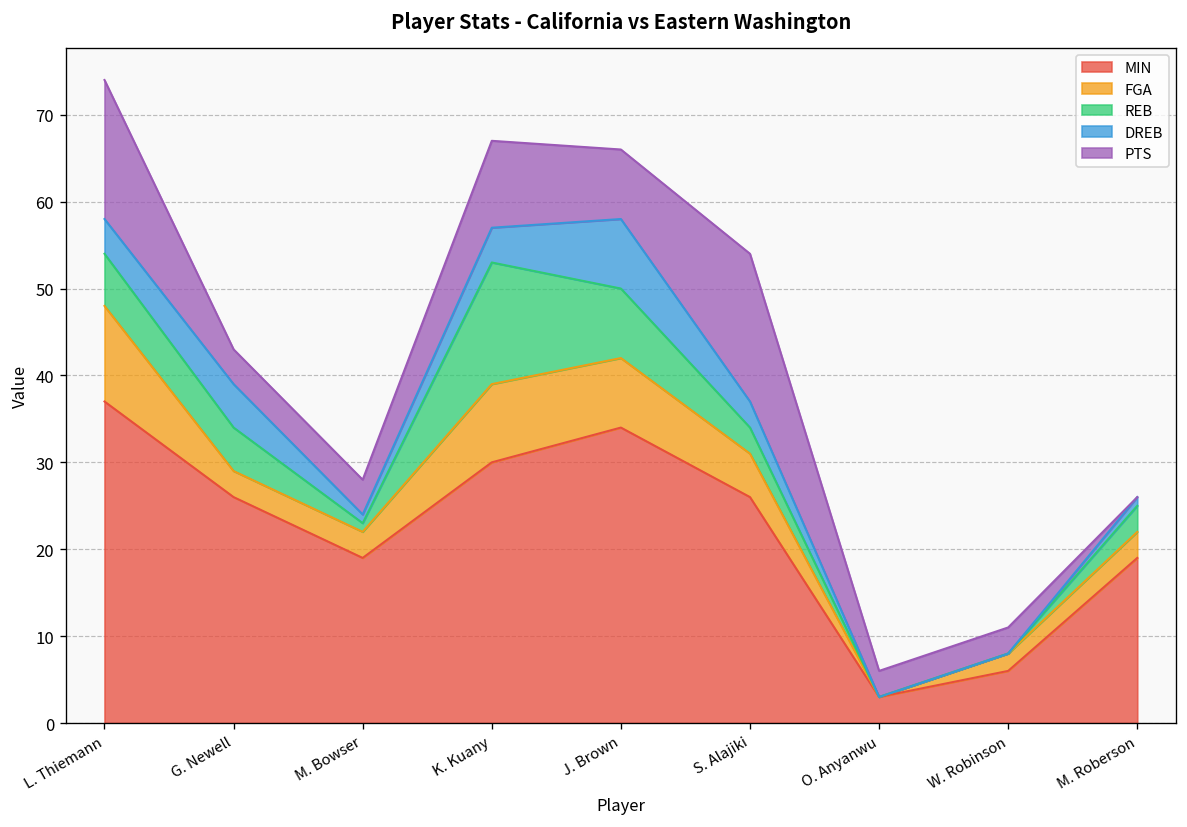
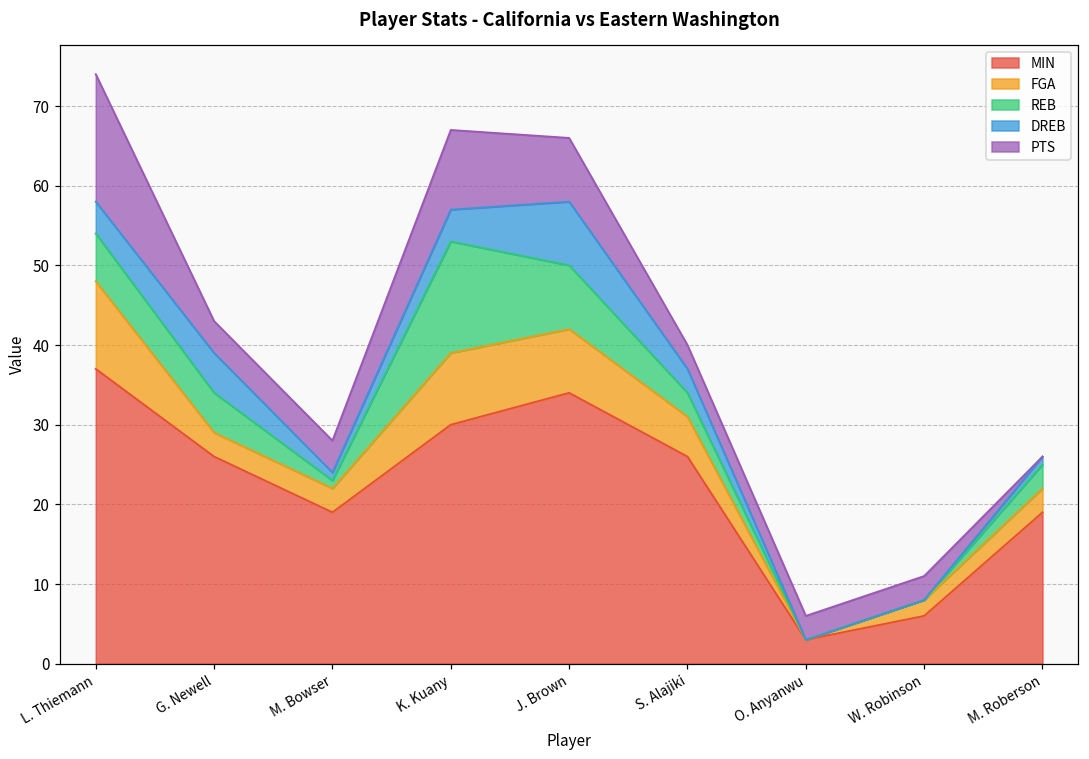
PTS, S. Alajiki: 17 -> 3
